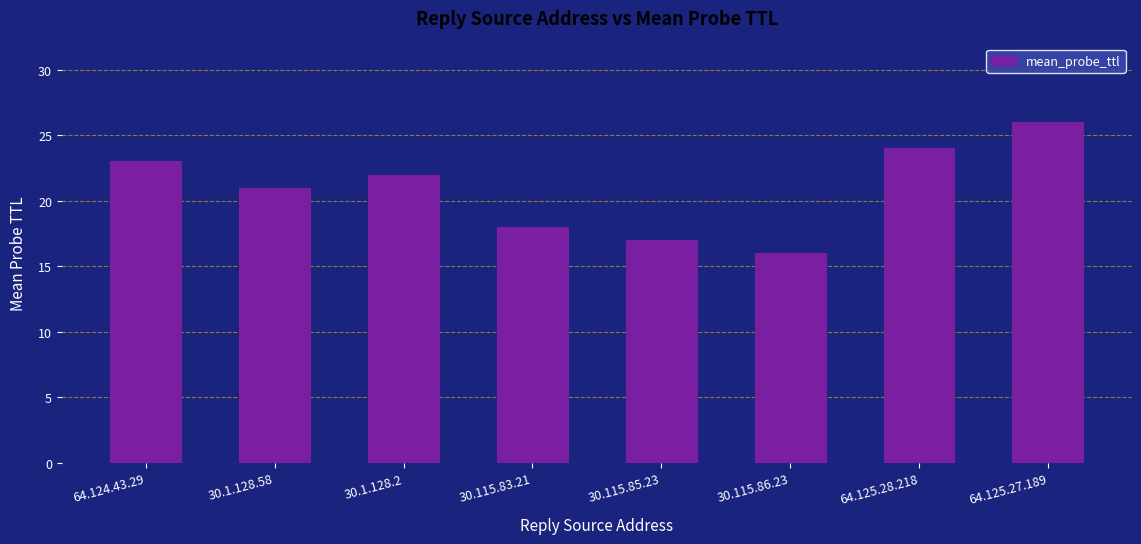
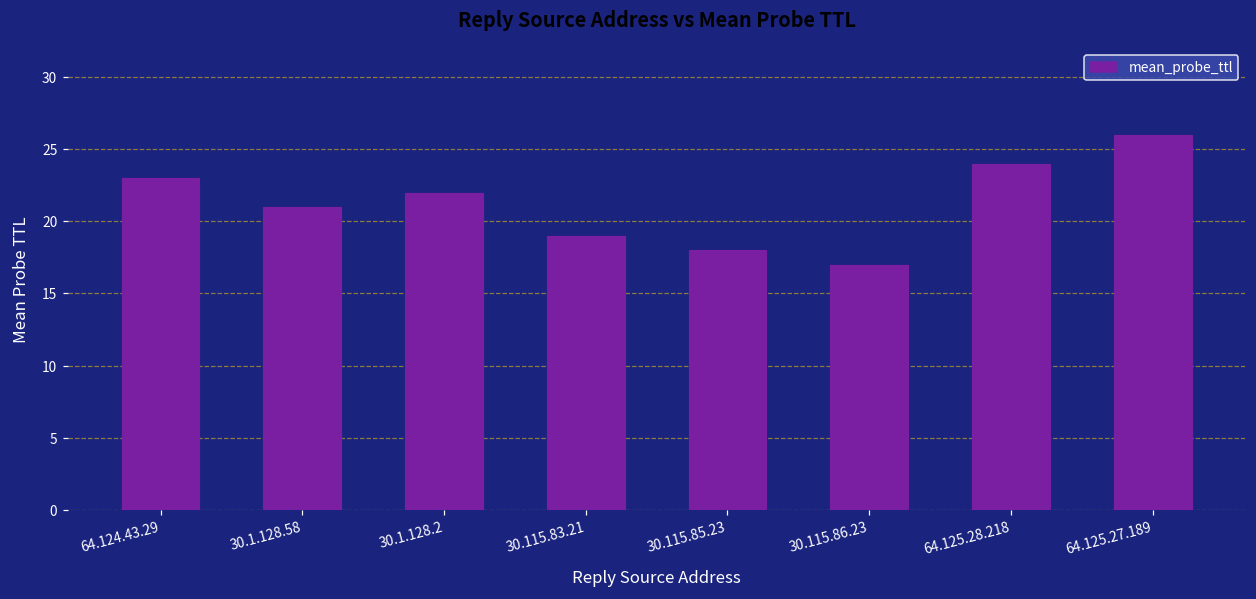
30.115.83.21: 18 -> 19
30.115.85.23: 17 -> 18
30.115.86.23: 16 -> 17
